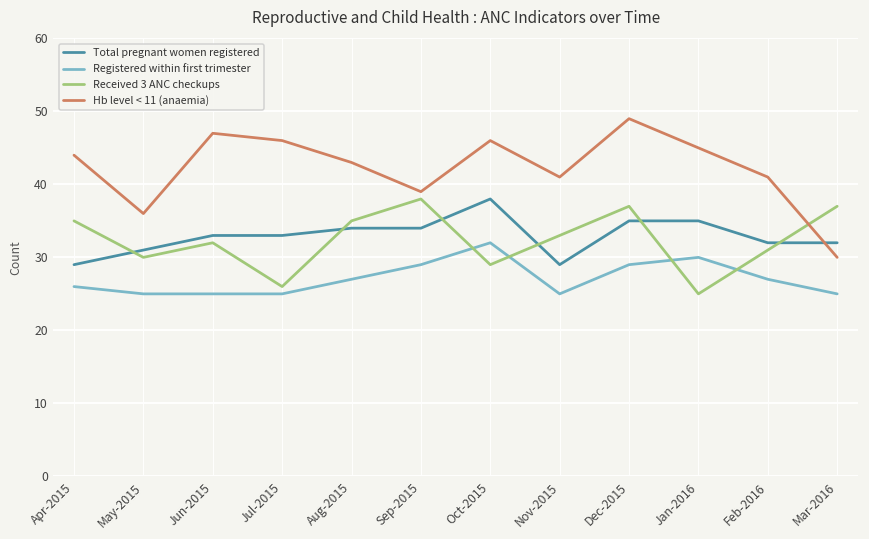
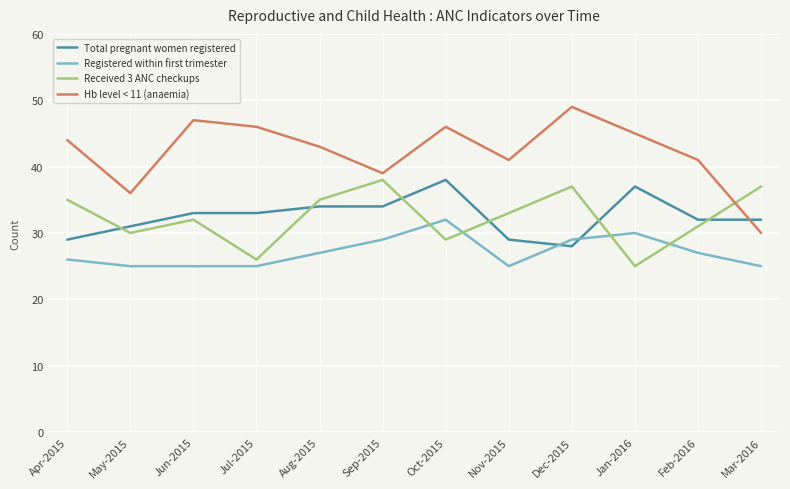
Total pregnant women registered, Dec-2015: 35 -> 28
Total pregnant women registered, Jan-2016: 35 -> 37
